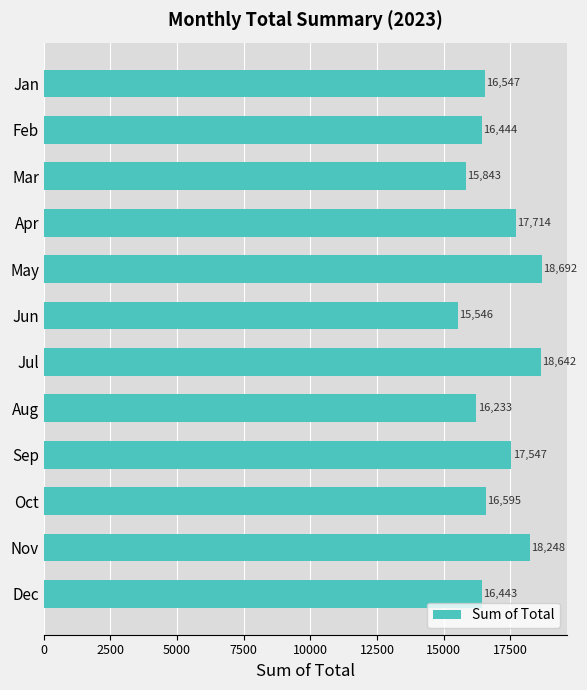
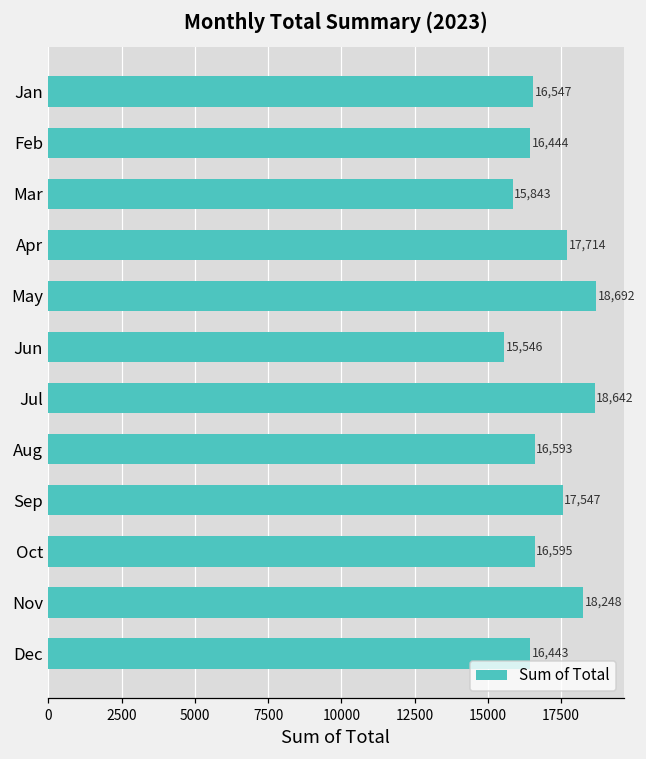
Aug: 16,233 -> 16,593
